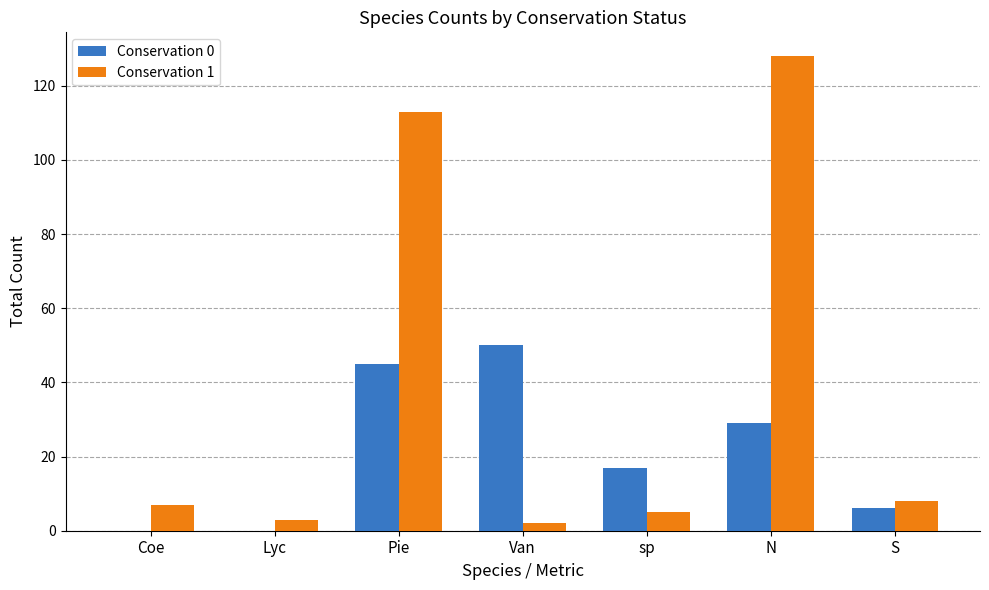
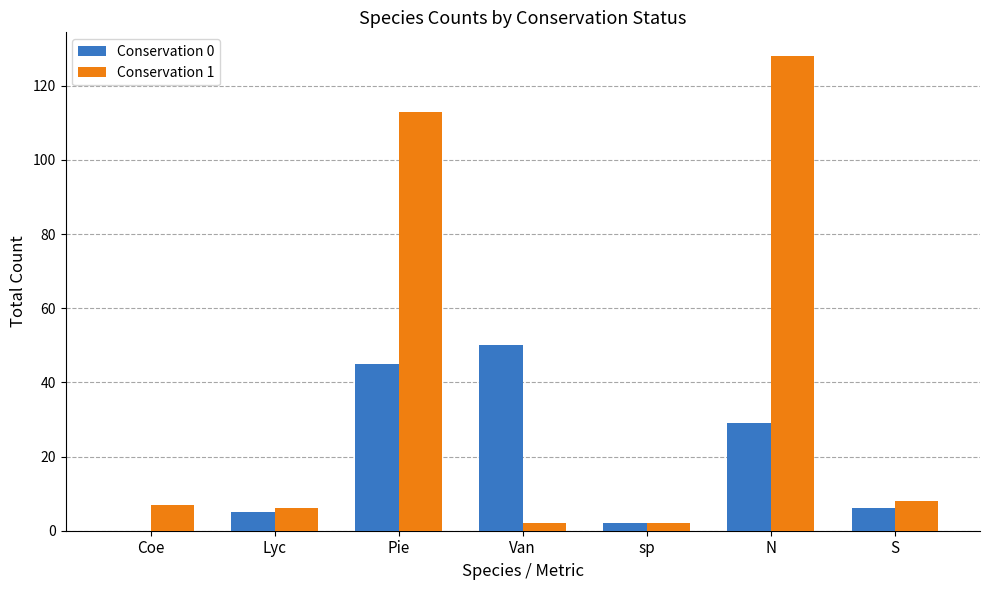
Conservation 0, Lyc: 0 -> 5
Conservation 1, Lyc: 3 -> 6
Conservation 0, sp: 17 -> 2
Conservation 1, sp: 5 -> 2
